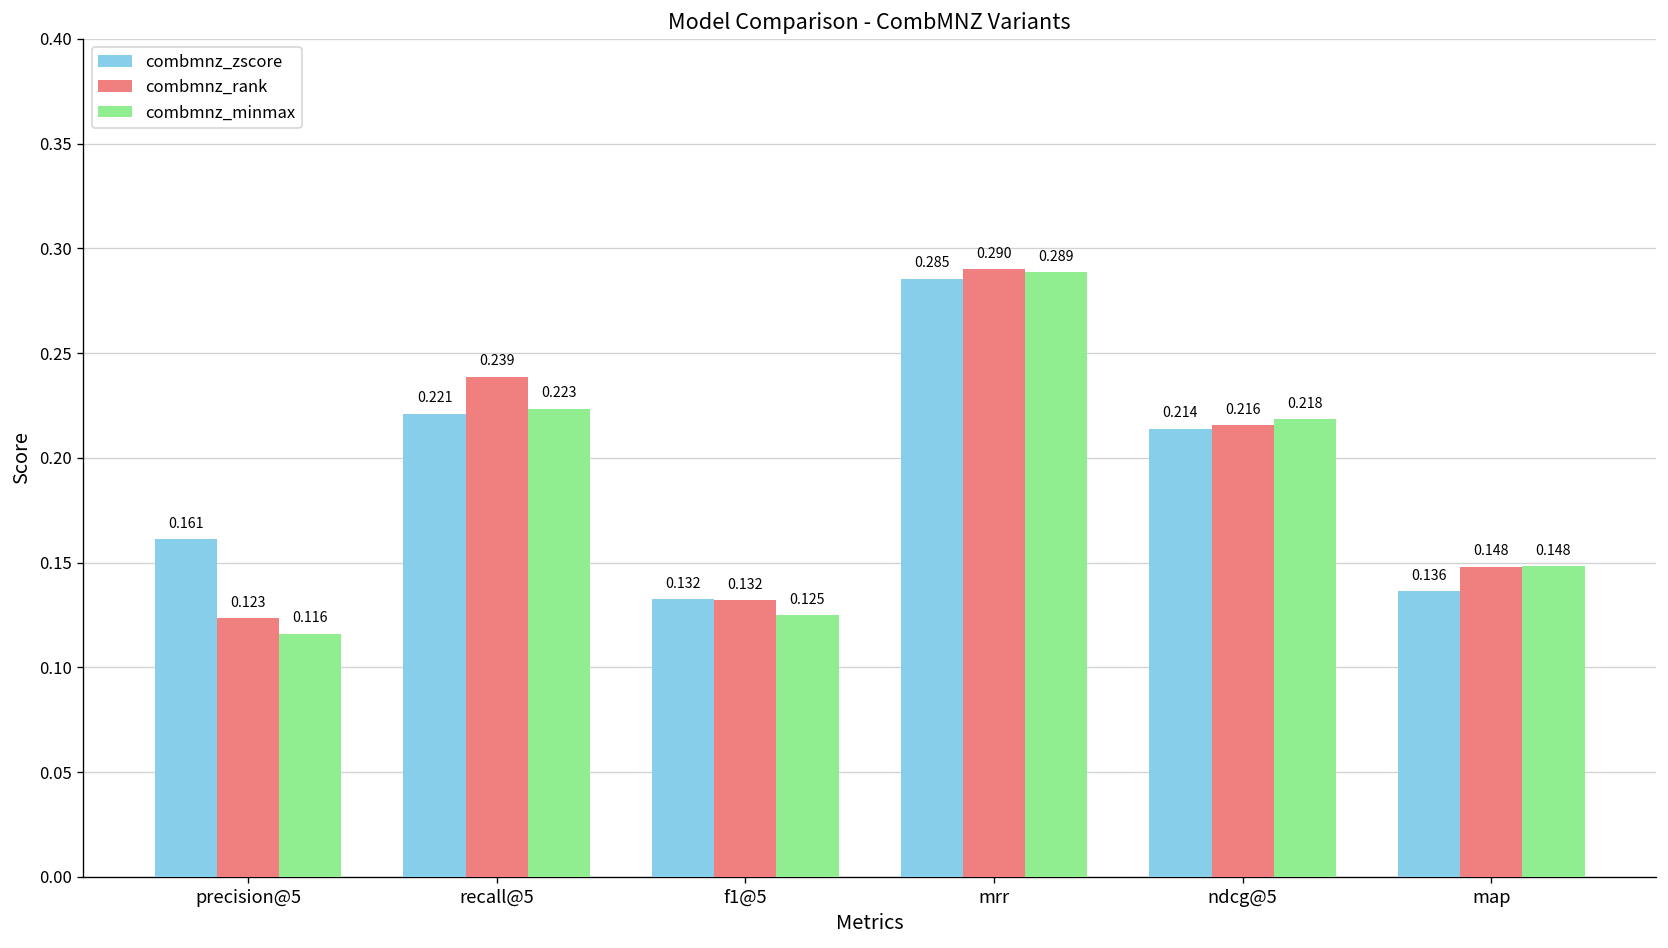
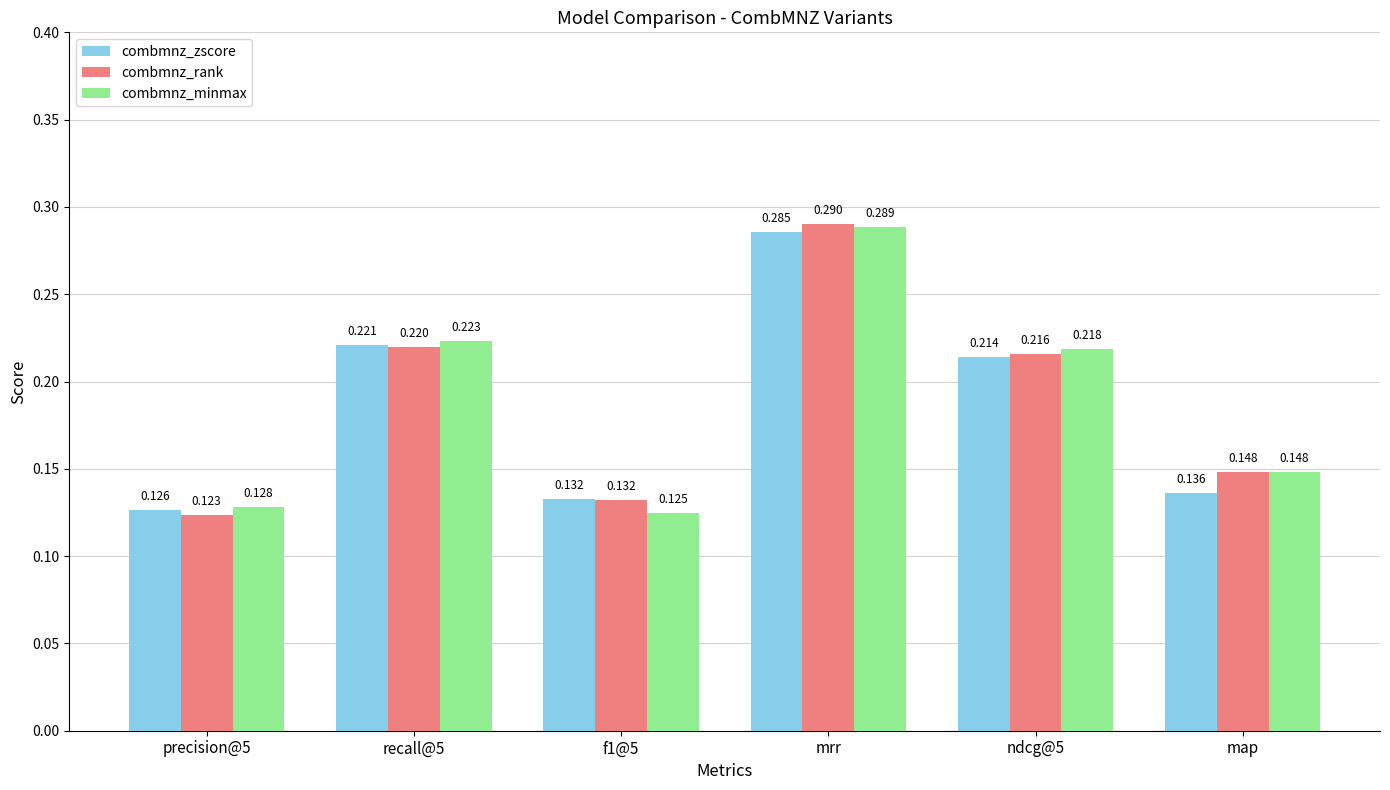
combmnz_zscore, precision@5: 0.161 -> 0.126
combmnz_minmax, precision@5: 0.116 -> 0.128
combmnz_rank, recall@5: 0.239 -> 0.220
